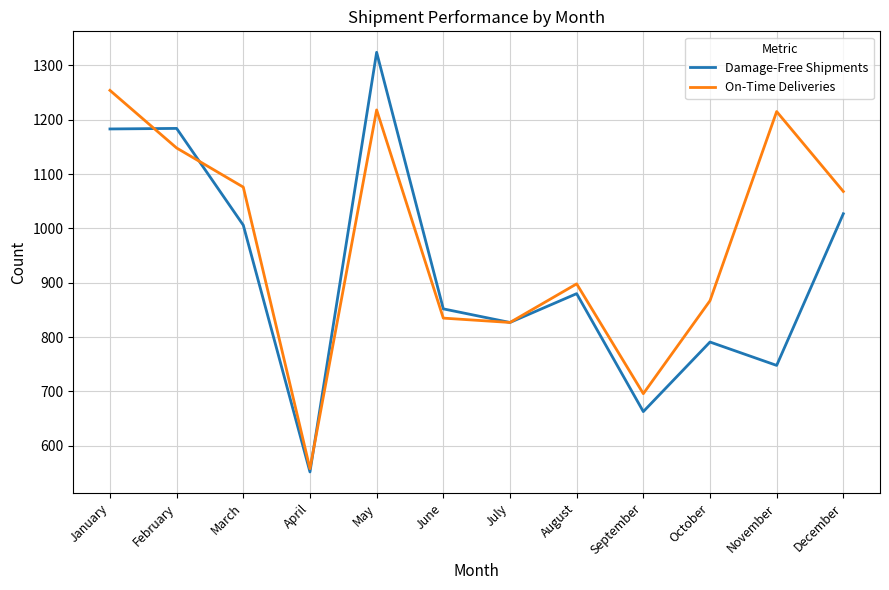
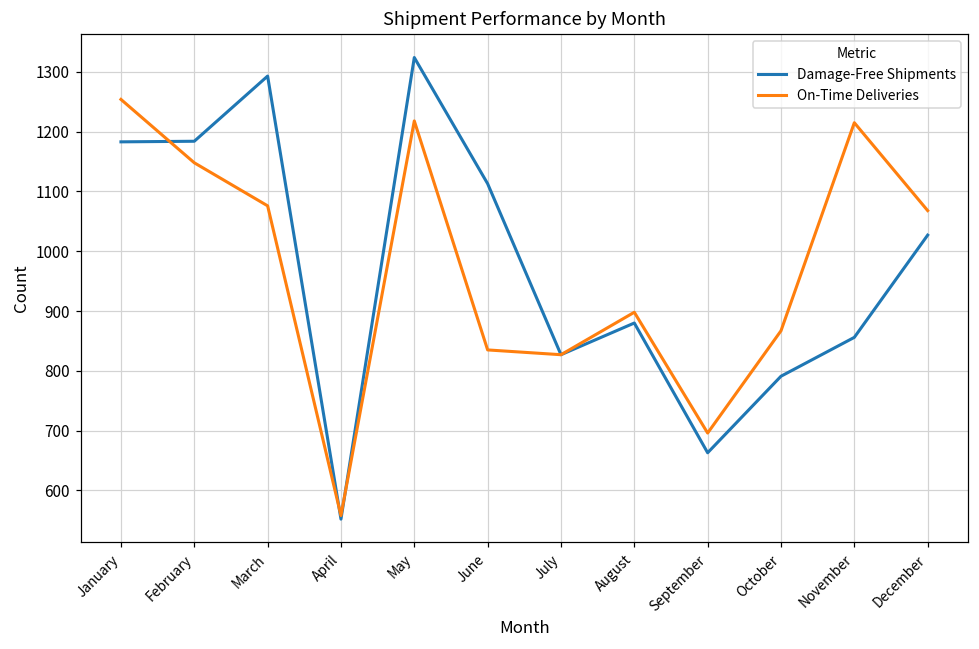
Damage-Free Shipments, March: 1010 -> 1290
Damage-Free Shipments, June: 850 -> 1110
Damage-Free Shipments, November: 750 -> 860
